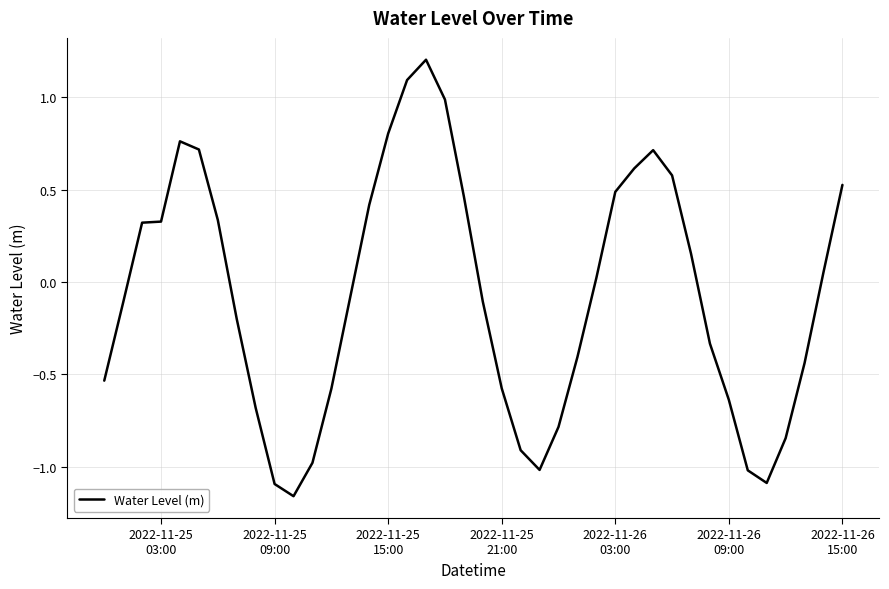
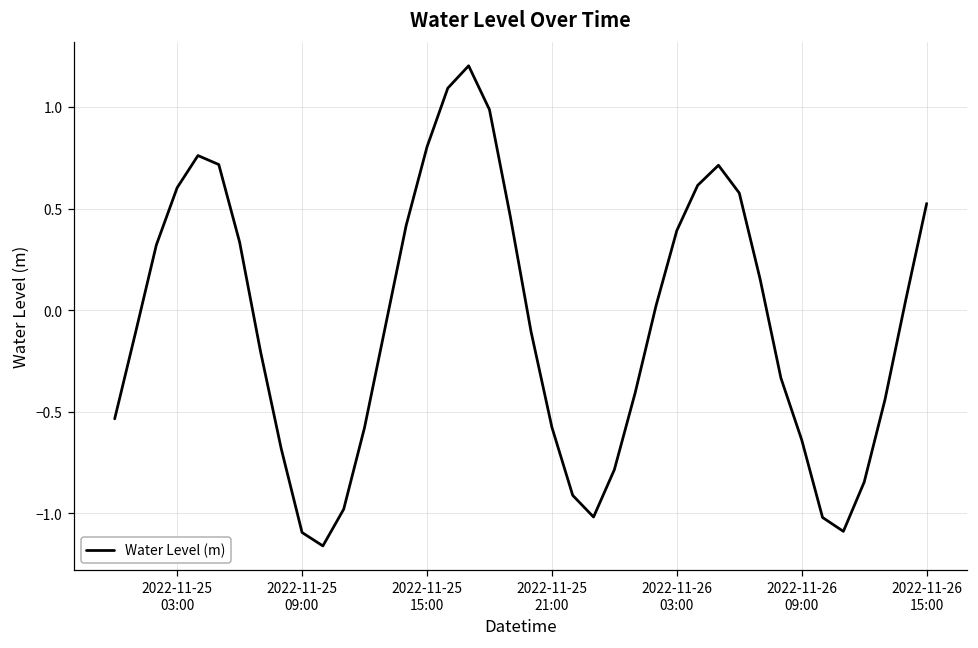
2022-11-25 03:00: 0.33 -> 0.60
2022-11-26 03:00: 0.49 -> 0.39
